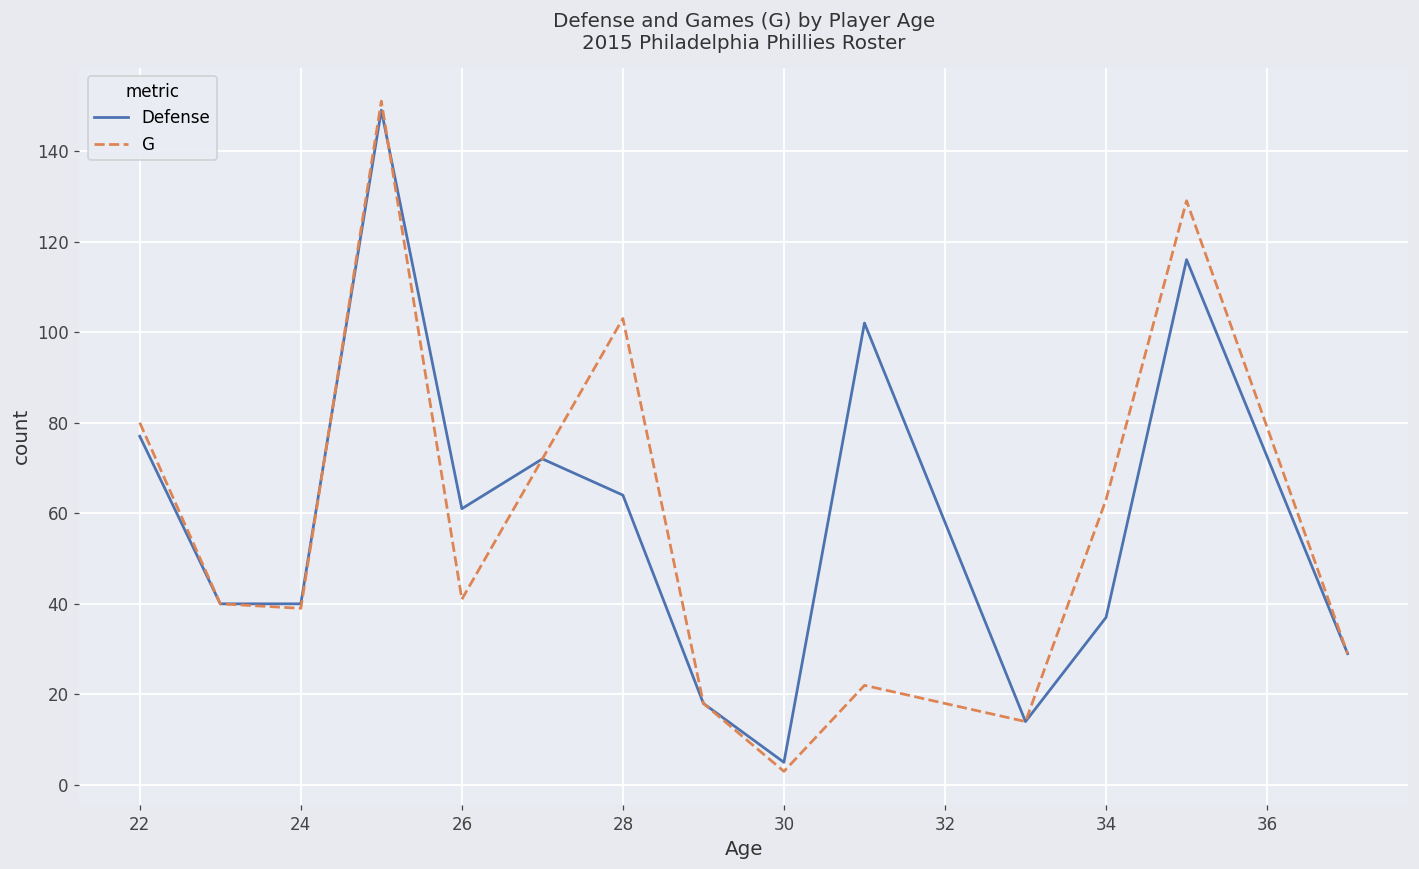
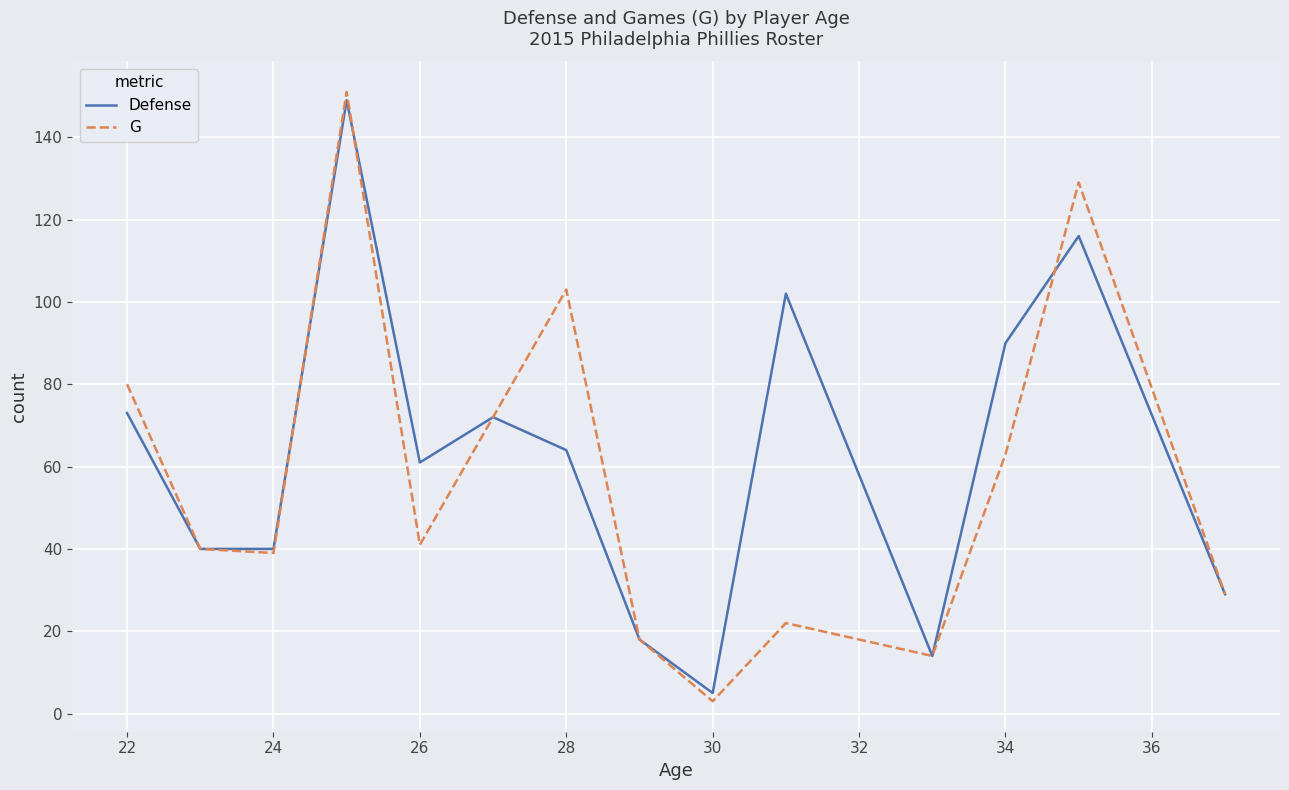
Defense, 22: 77 -> 73
Defense, 34: 37 -> 90
